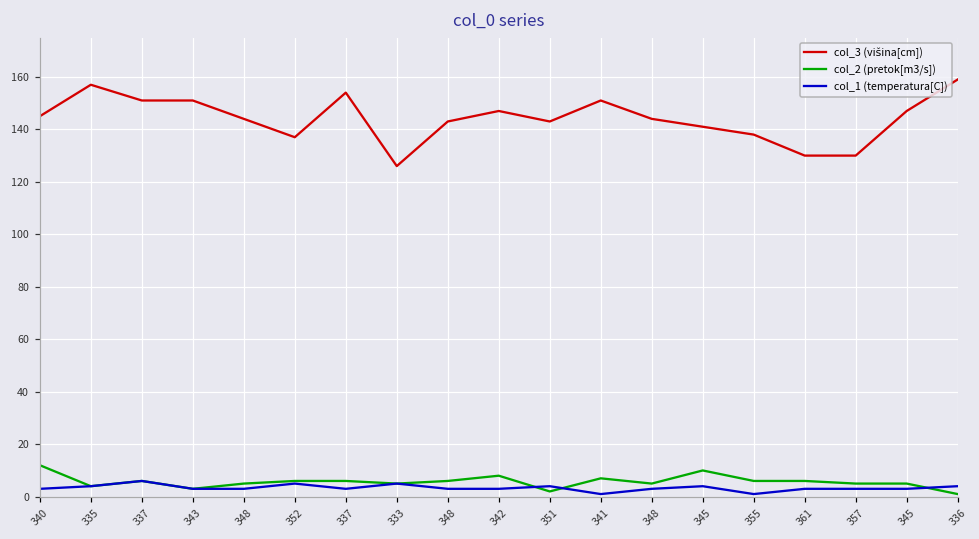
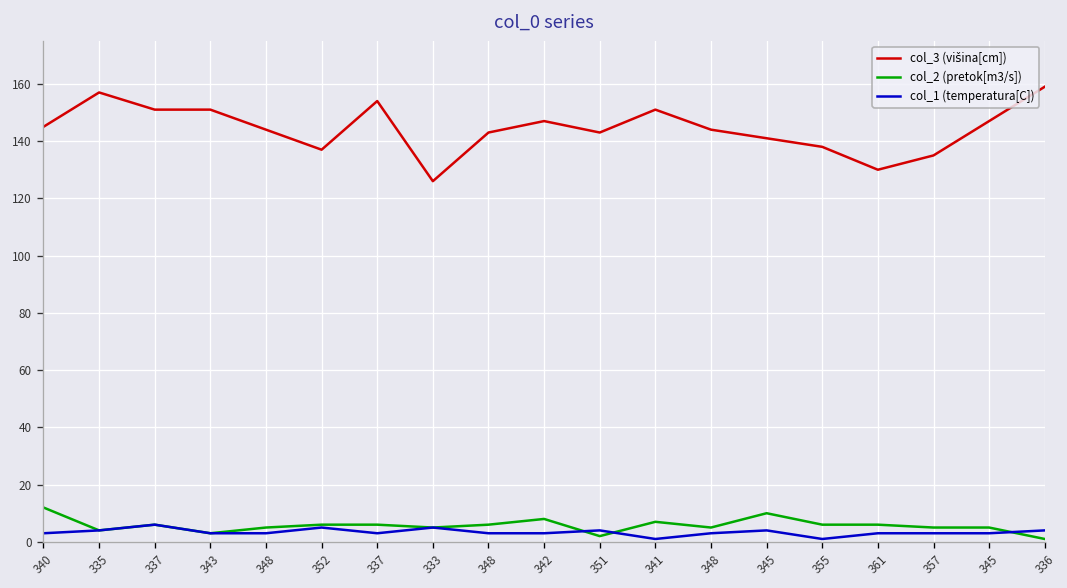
col_3 (višina[cm]), 357: 130 -> 135
